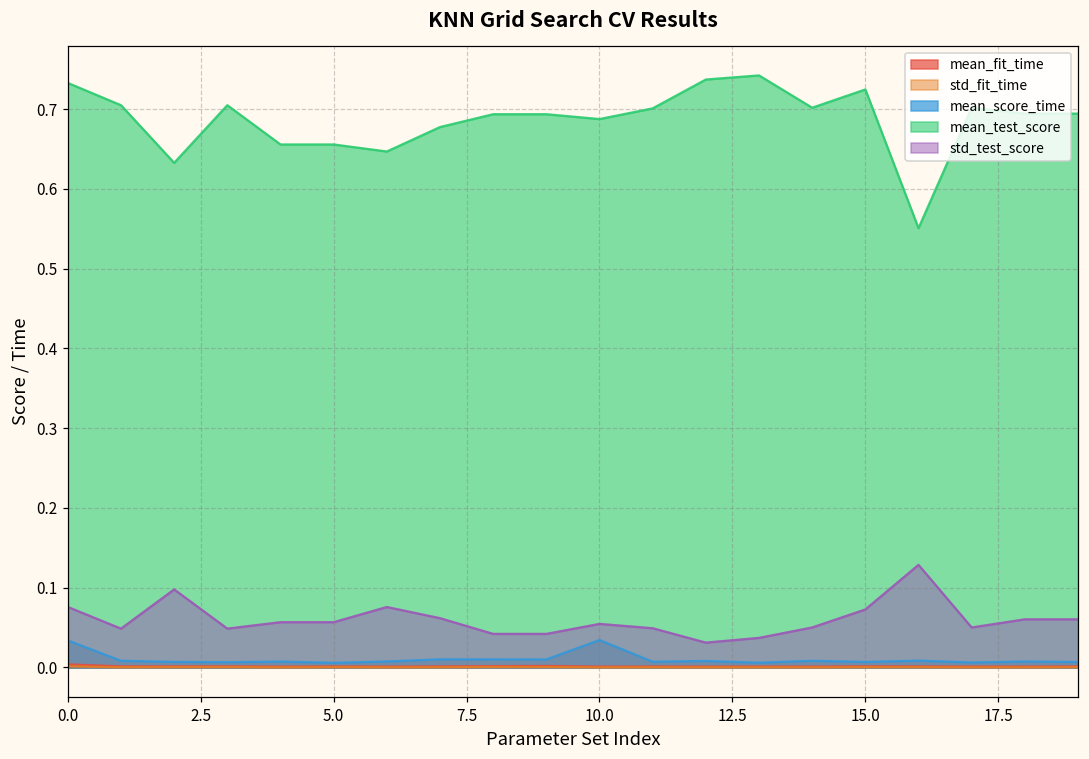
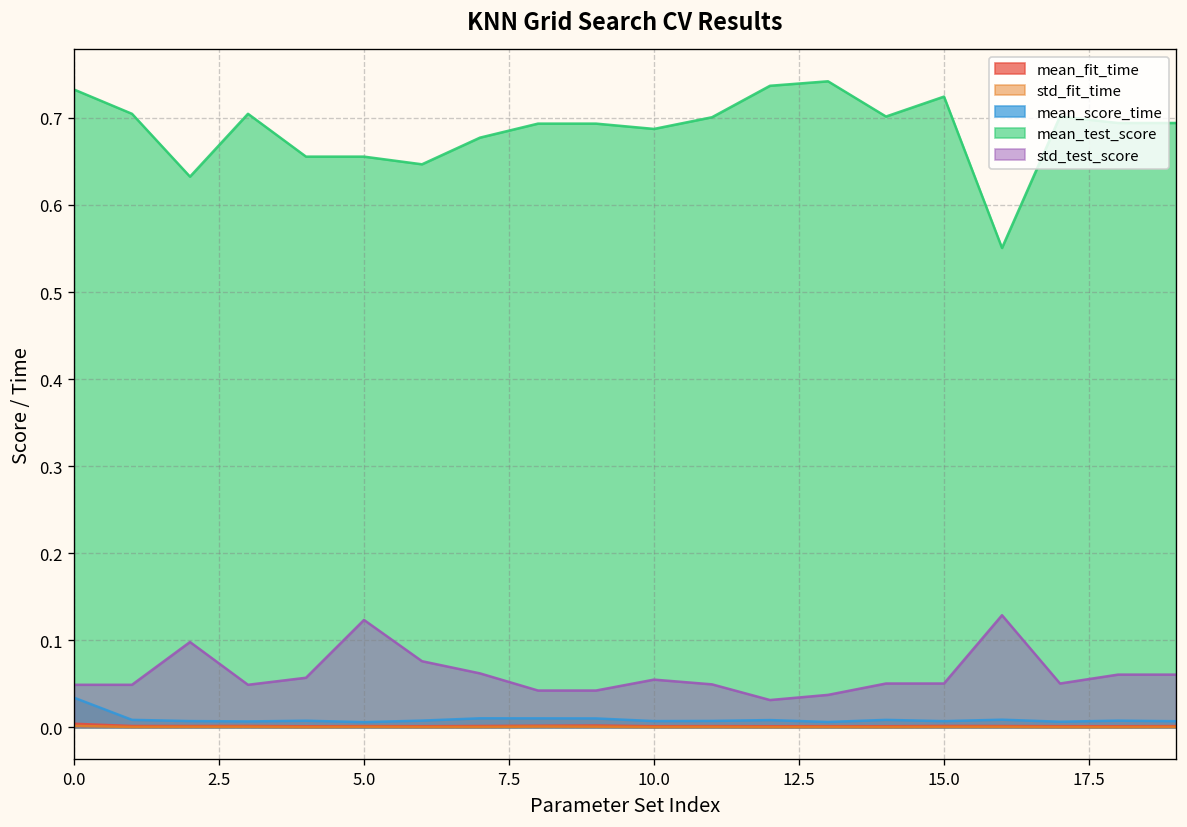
std_test_score, 0.0: 0.08 -> 0.05
std_test_score, 5.0: 0.06 -> 0.12
mean_score_time, 10.0: 0.03 -> 0.01
std_test_score, 15.0: 0.07 -> 0.05
